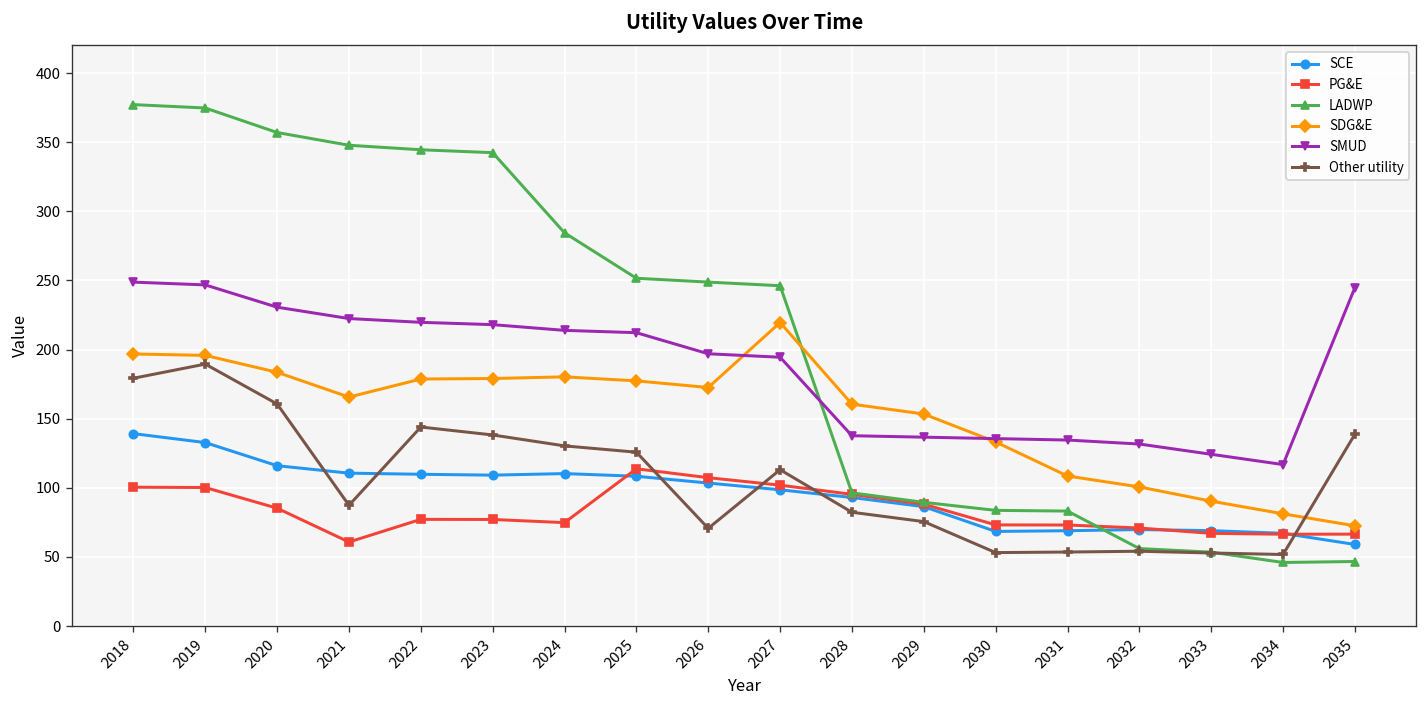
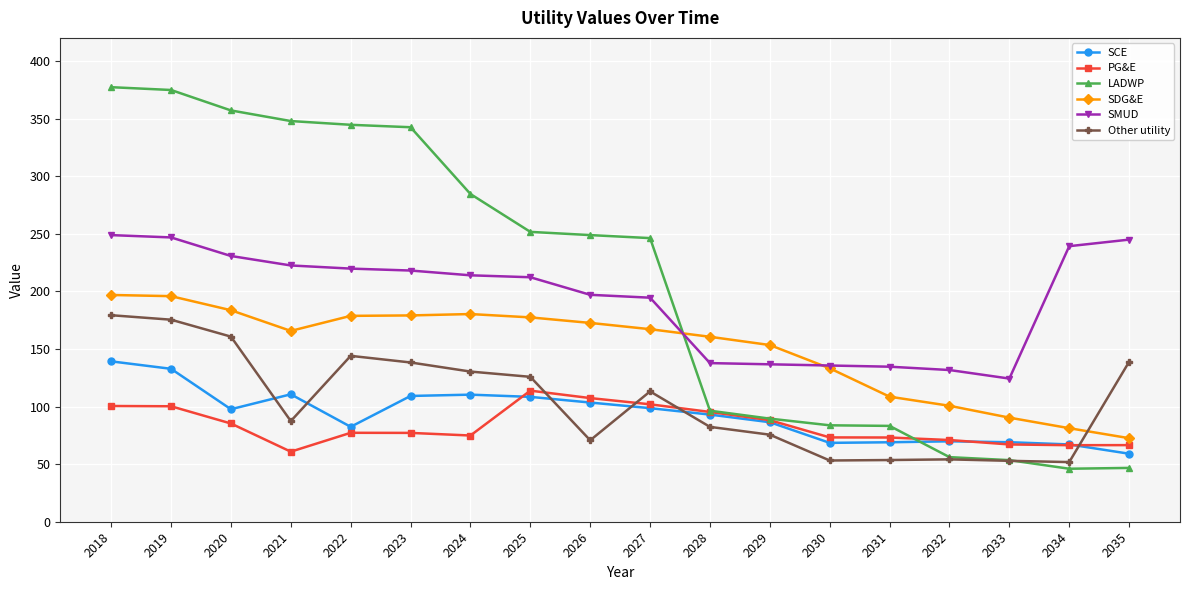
Other utility, 2019: 190 -> 175
SCE, 2020: 116 -> 98
SCE, 2022: 110 -> 82
SDG&E, 2027: 220 -> 167
SMUD, 2034: 117 -> 239
